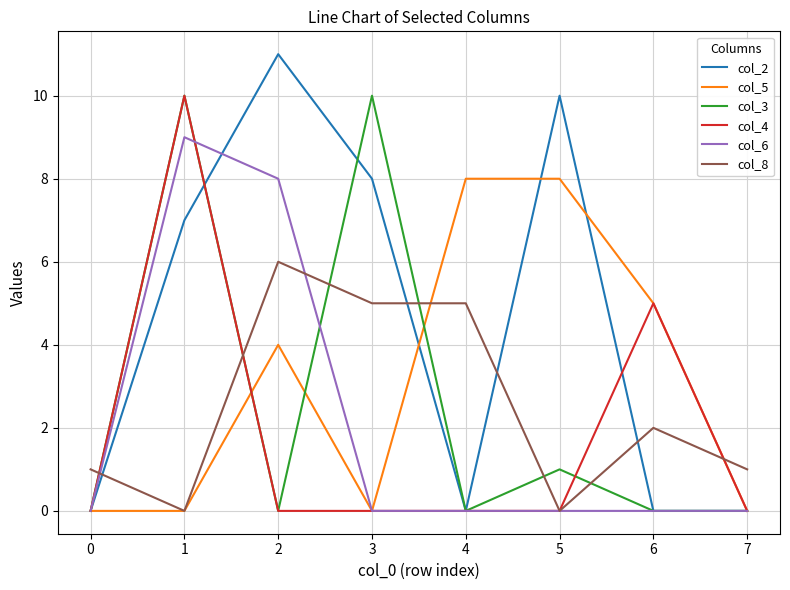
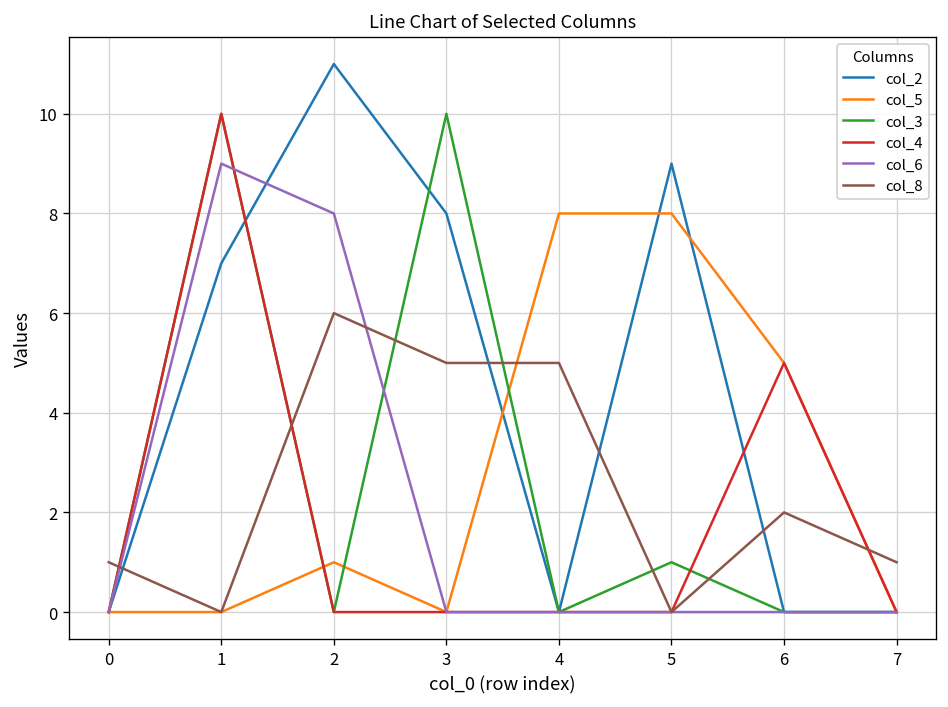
col_5, 2: 4 -> 1
col_2, 5: 10 -> 9
